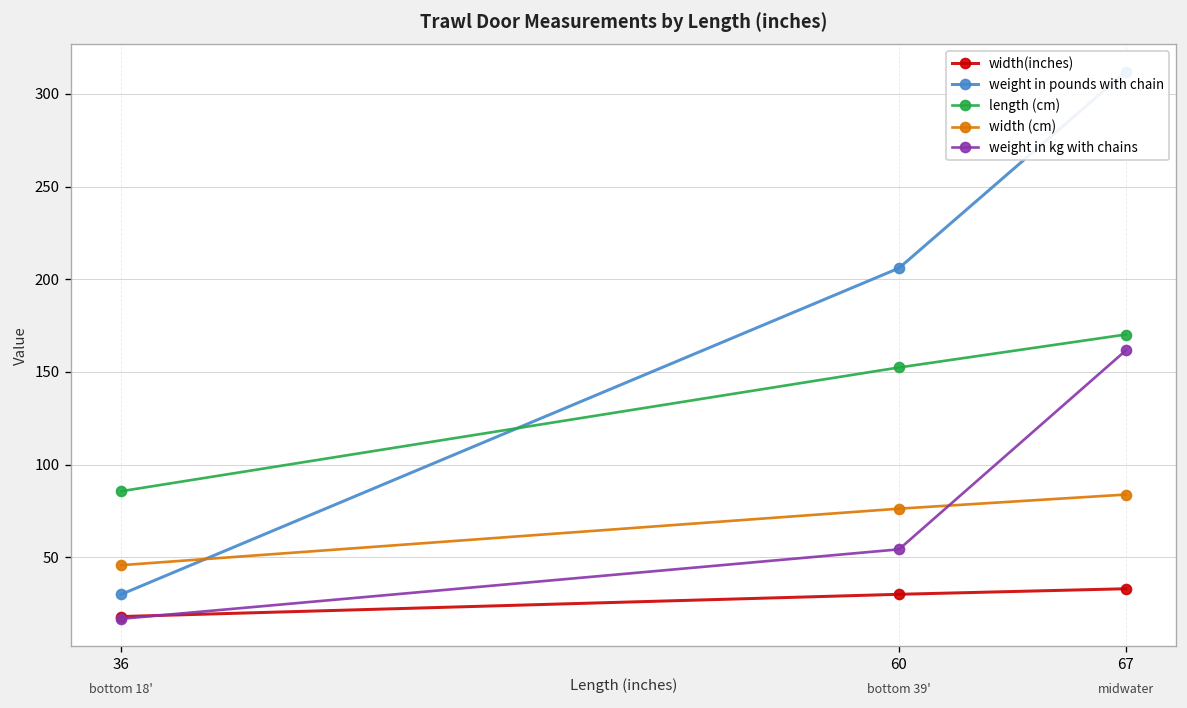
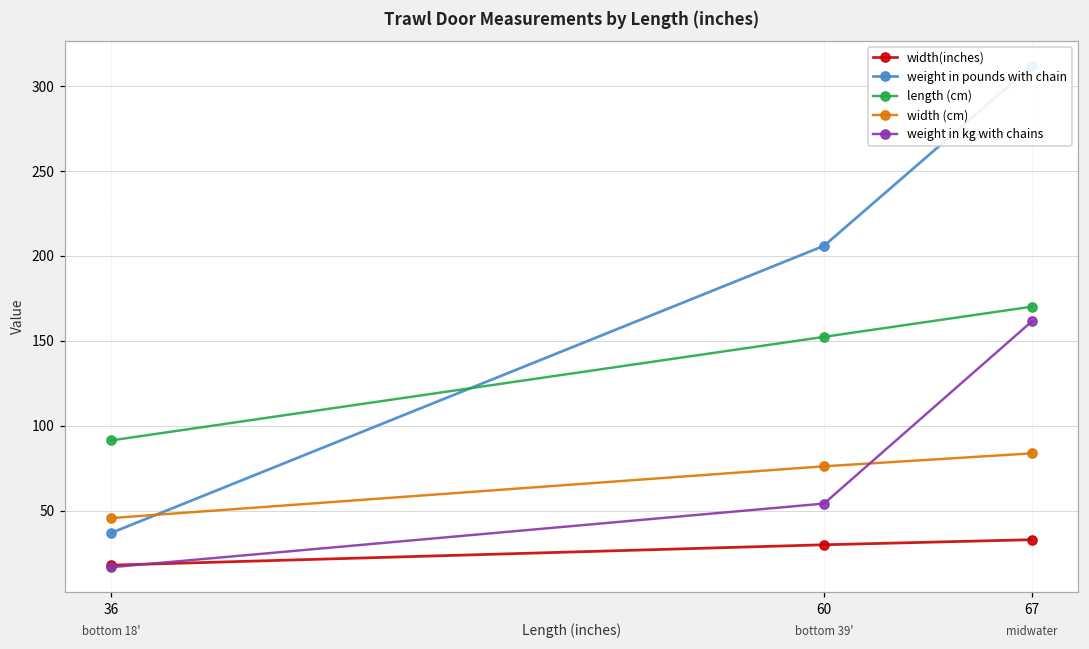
weight in pounds with chain, 36: 30 -> 37
length (cm), 36: 86 -> 91
